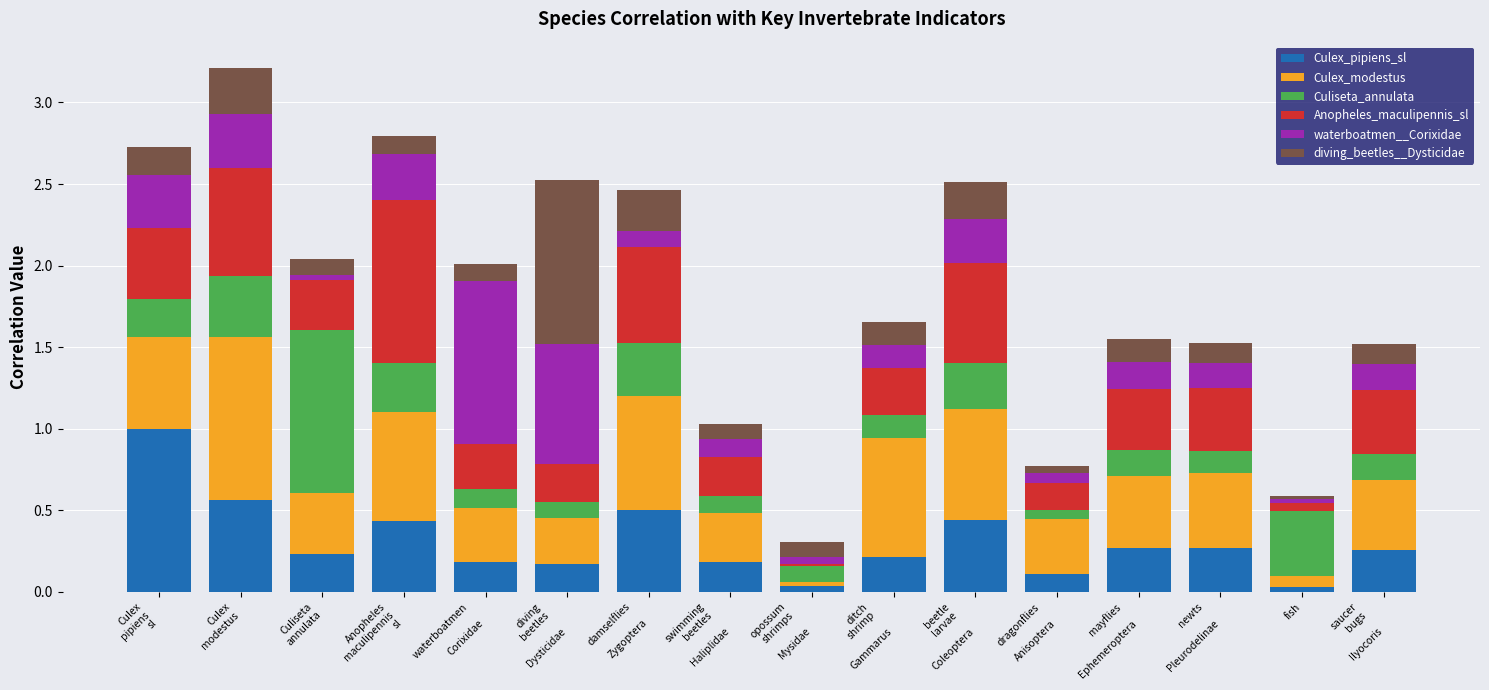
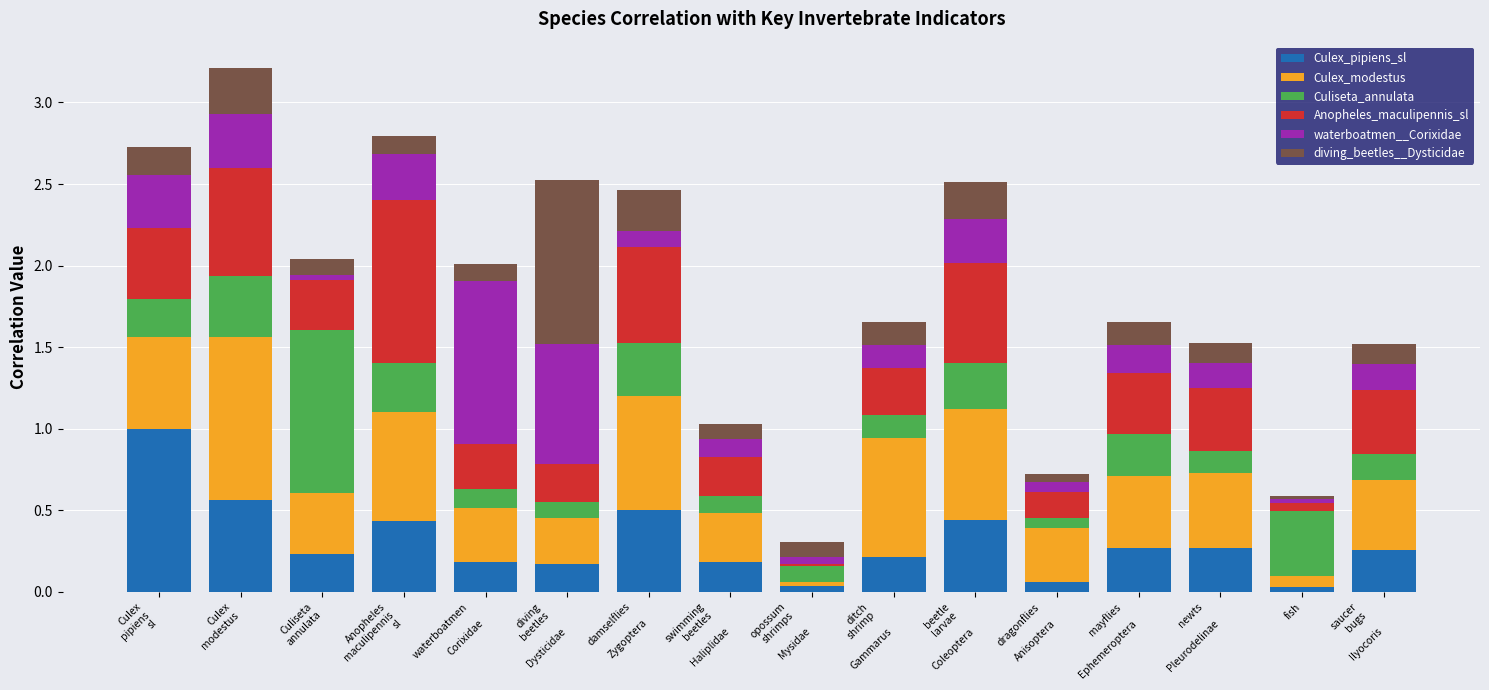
Culex_pipiens_sl, dragonflies Anisoptera: 0.11 -> 0.06
Culiseta_annulata, mayflies Ephemeroptera: 0.16 -> 0.26
